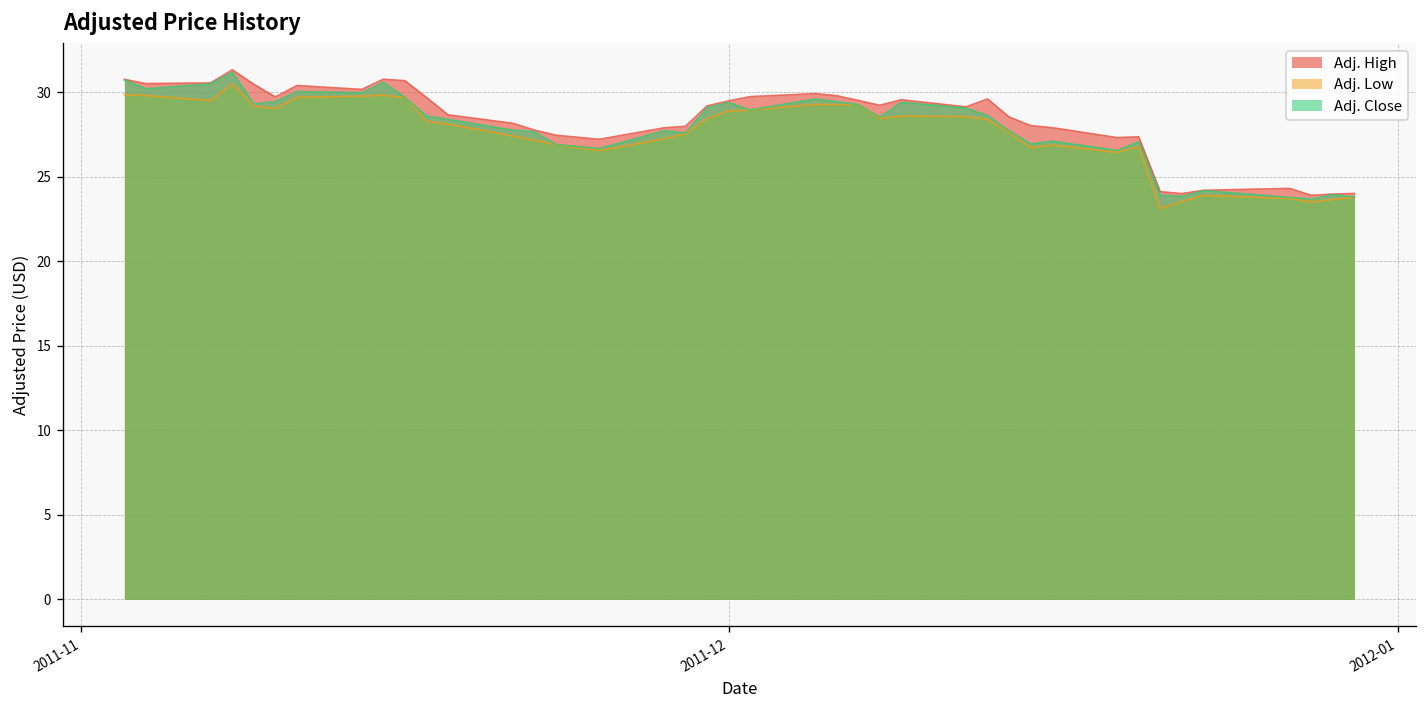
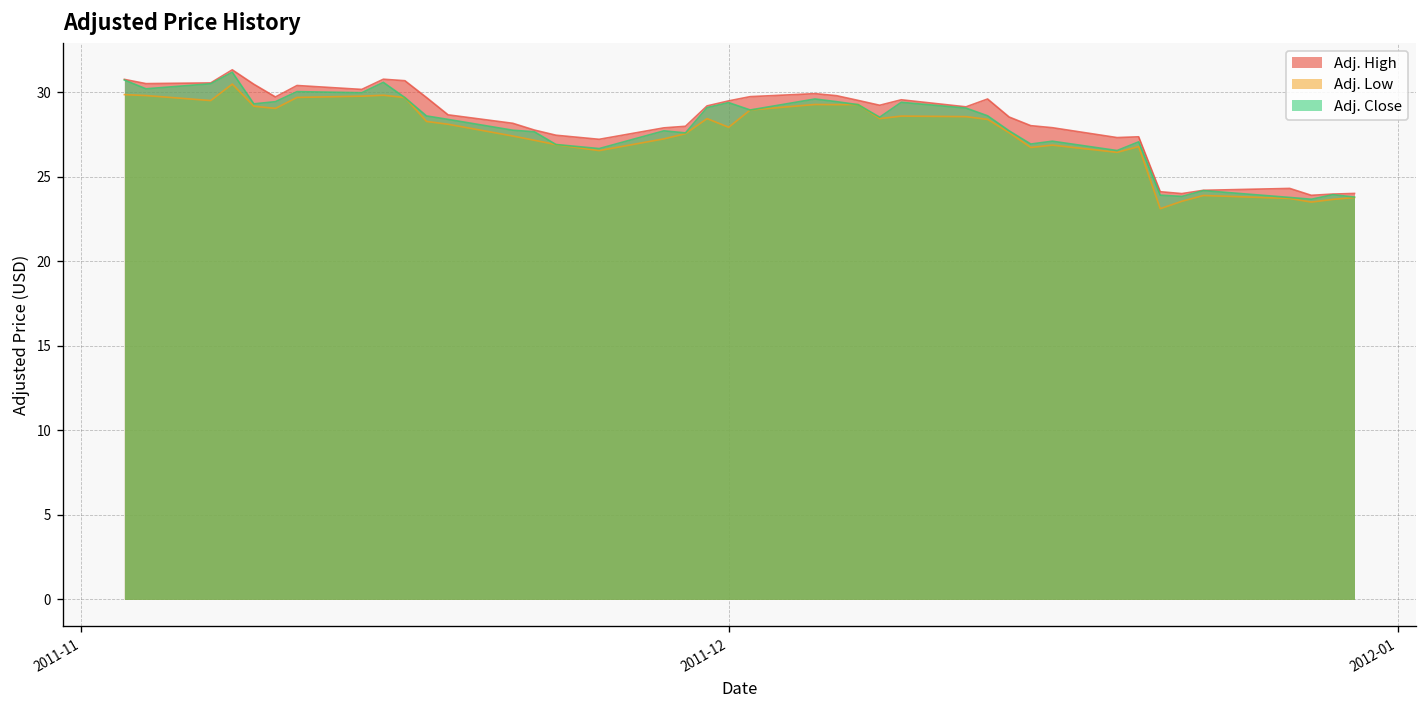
Adj. Low, 2011-12: 28.9 -> 27.9
